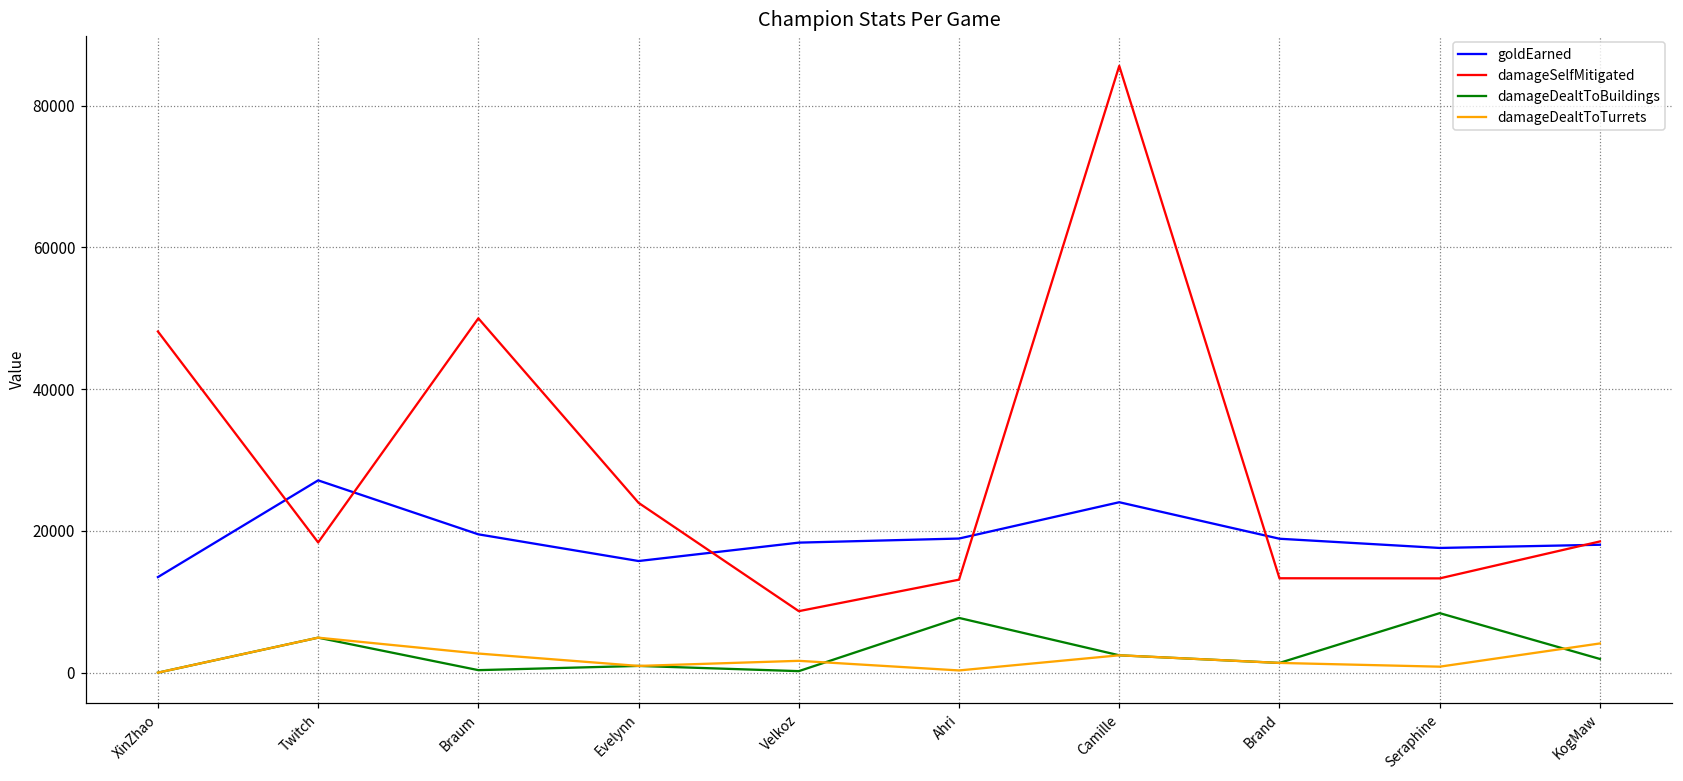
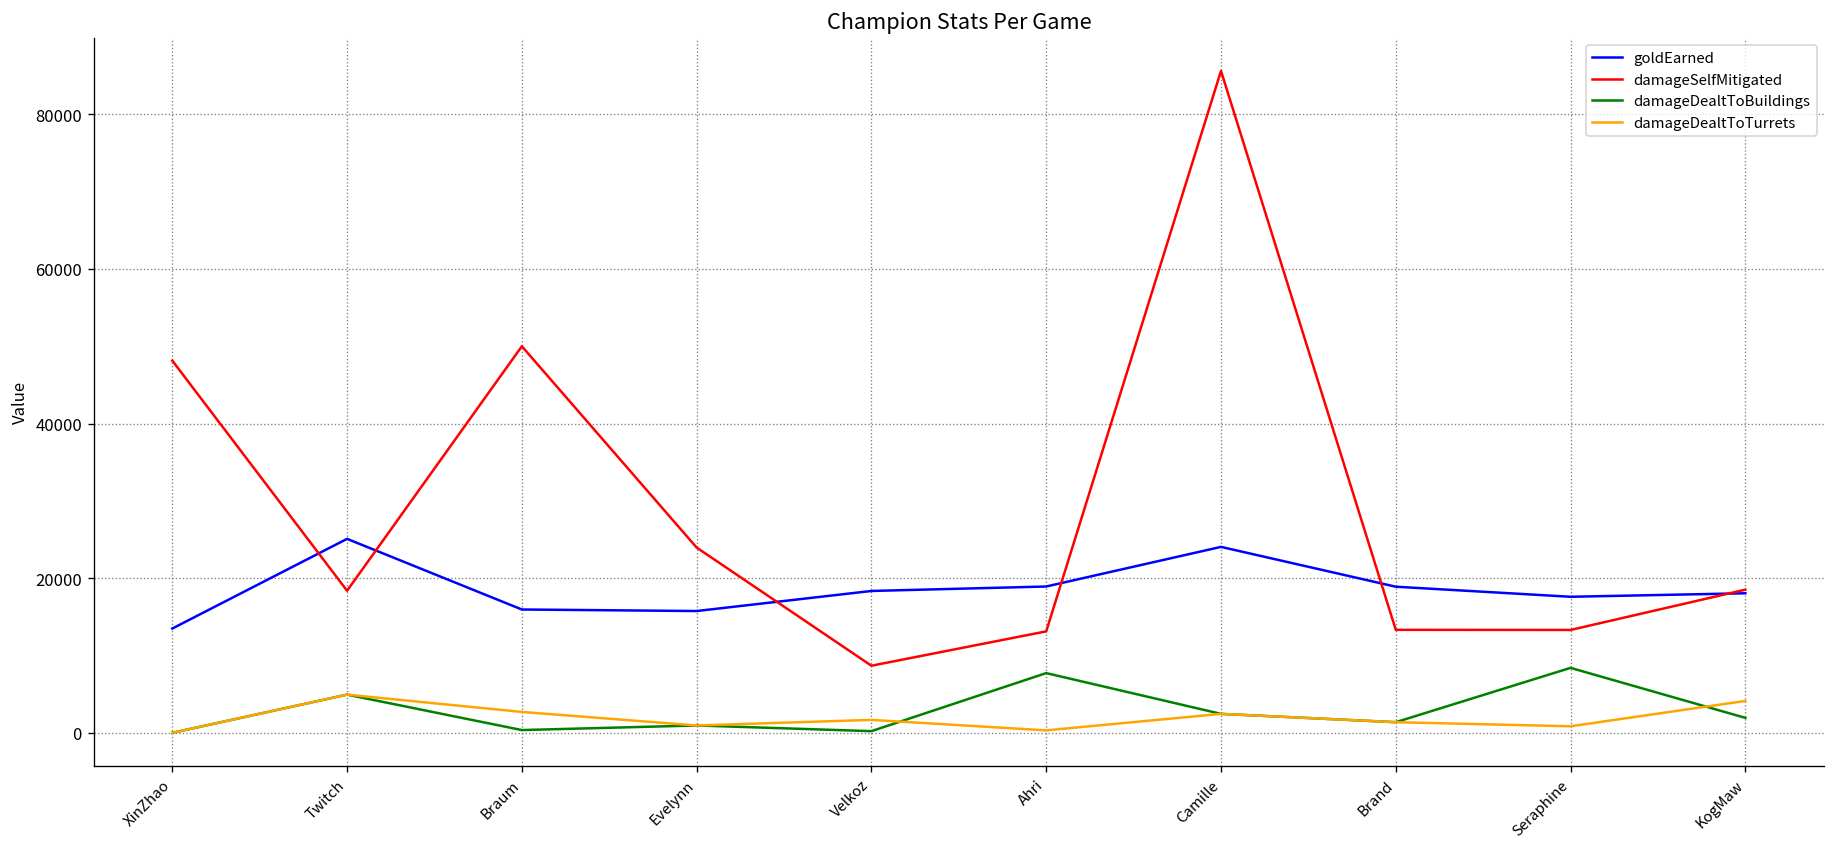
goldEarned, Twitch: 27000 -> 25000
goldEarned, Braum: 20000 -> 16000
